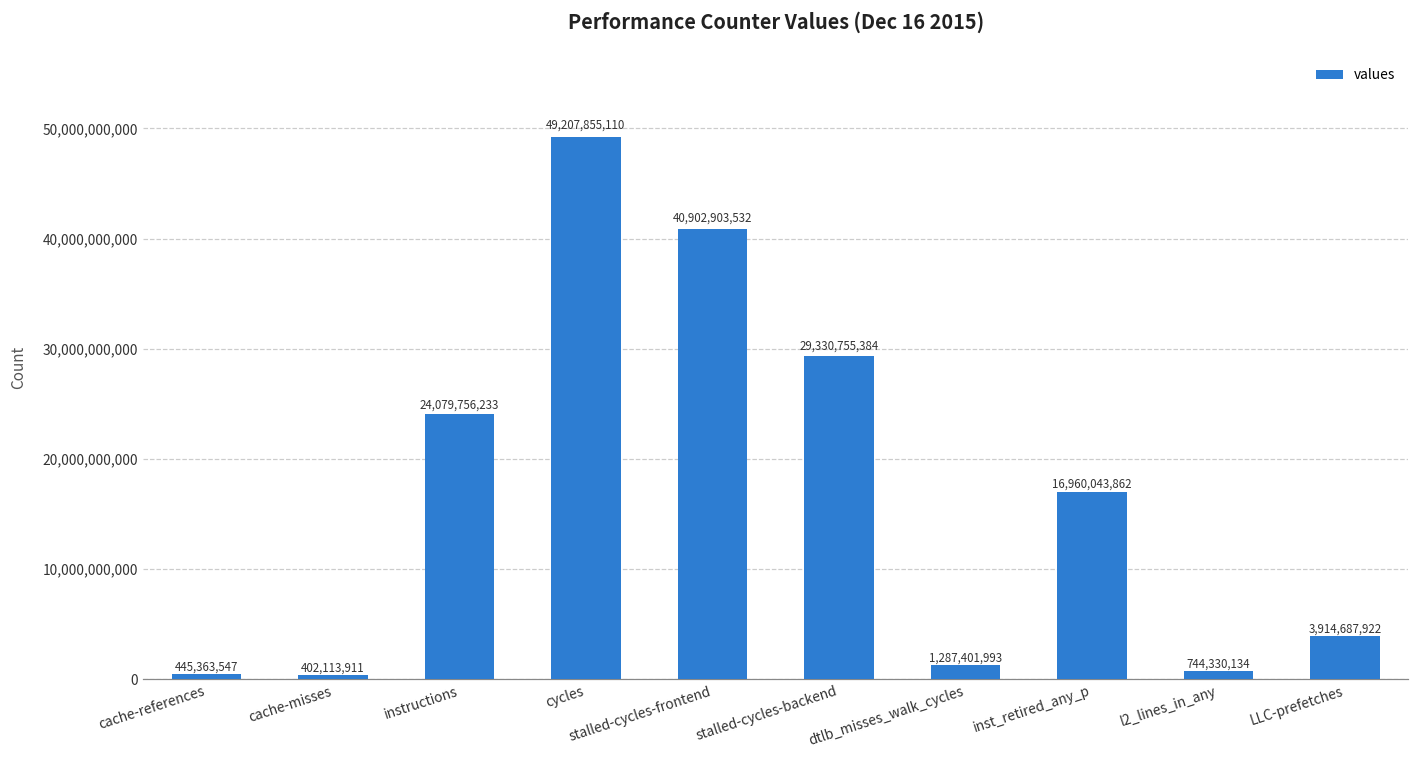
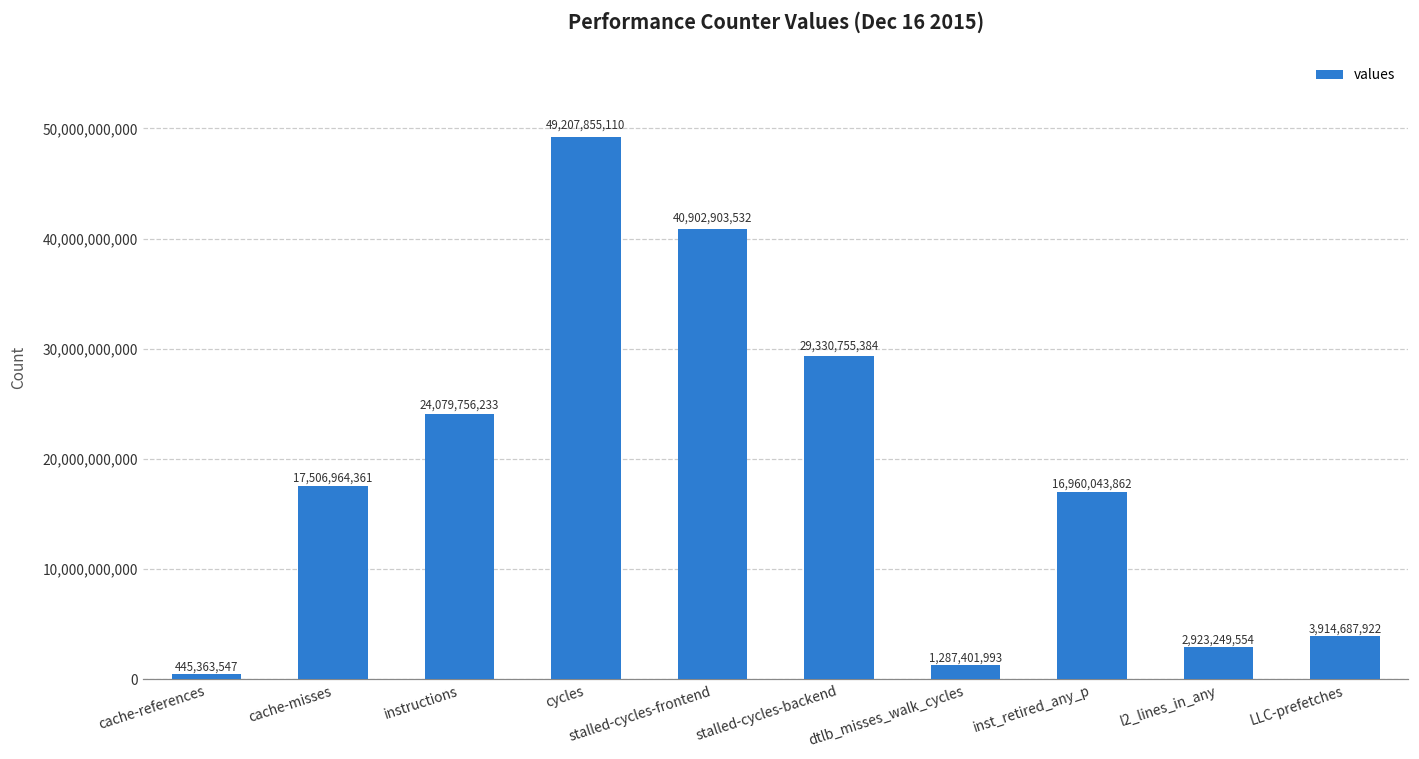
cache-misses: 402,113,911 -> 17,506,964,361
l2_lines_in_any: 744,330,134 -> 2,923,249,554
